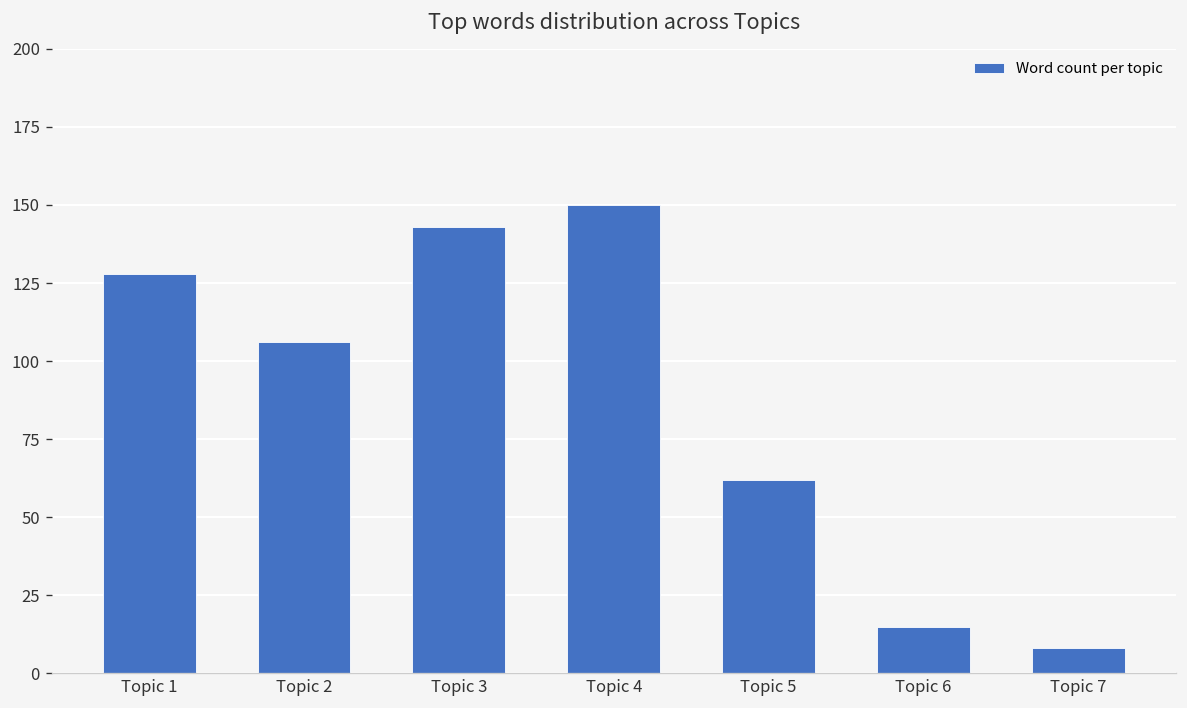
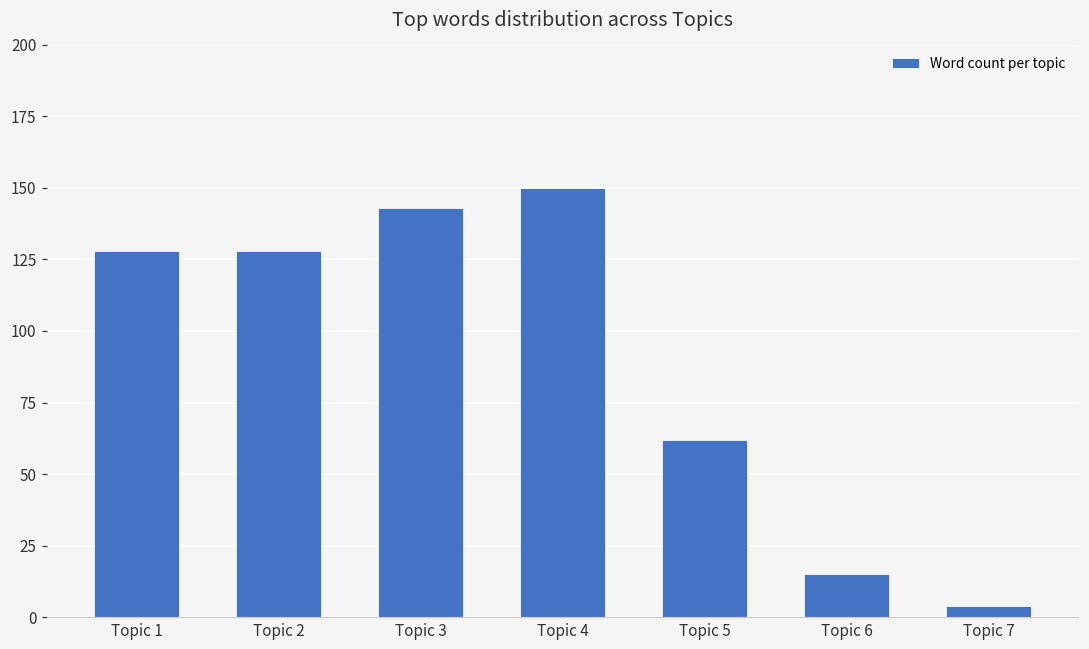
Topic 2: 106 -> 128
Topic 7: 8 -> 4
